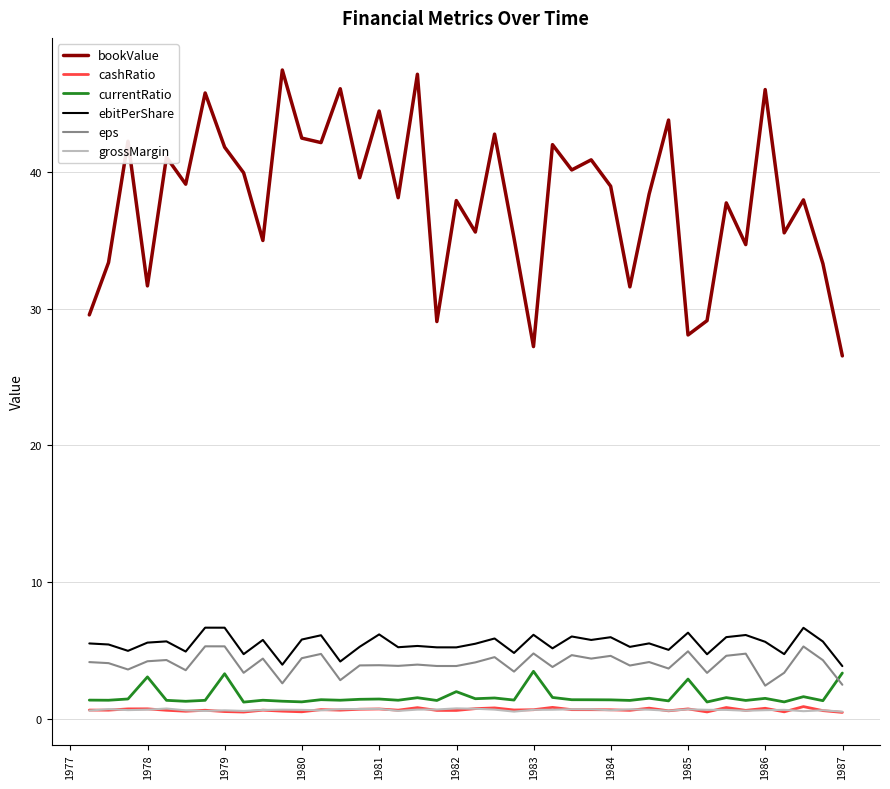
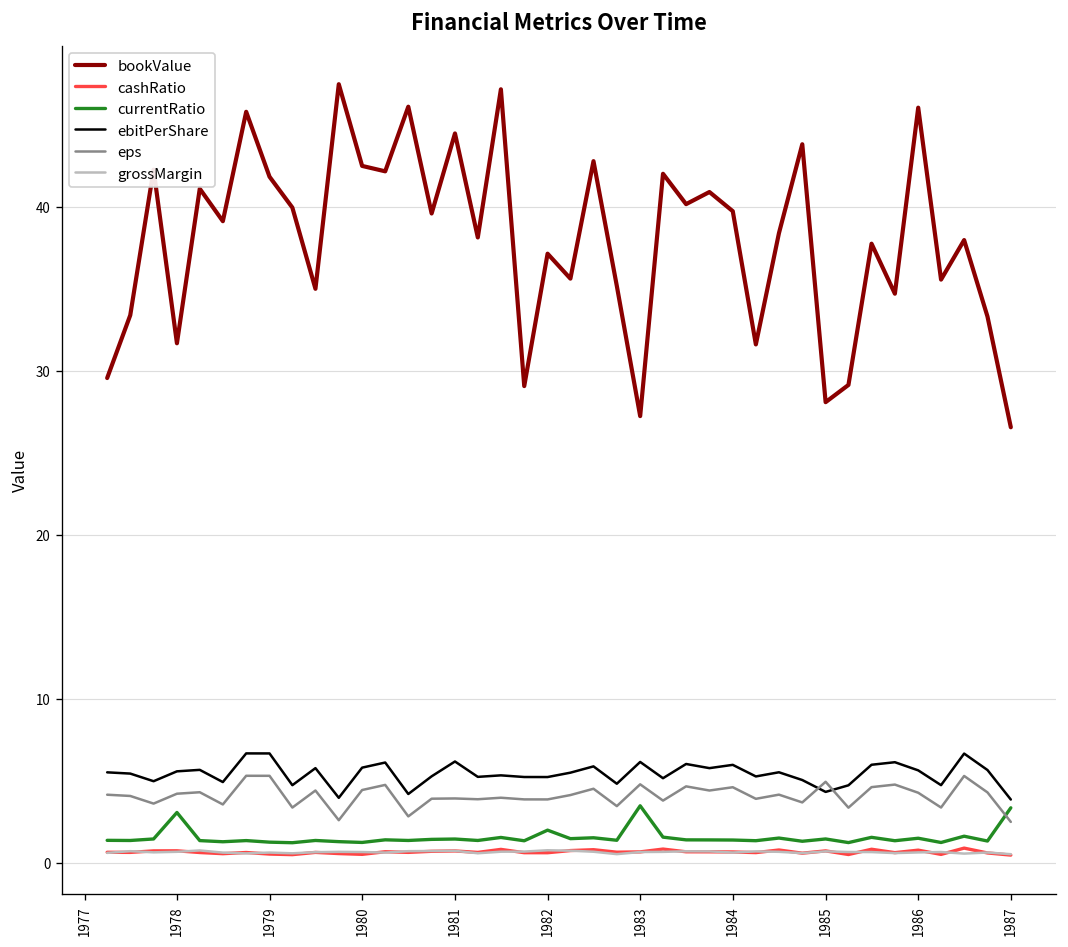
currentRatio, 1979: 3.3 -> 1.3
bookValue, 1982: 37.9 -> 37.1
bookValue, 1984: 39.0 -> 39.7
currentRatio, 1985: 2.9 -> 1.5
ebitPerShare, 1985: 6.3 -> 4.3
eps, 1986: 2.4 -> 4.3
